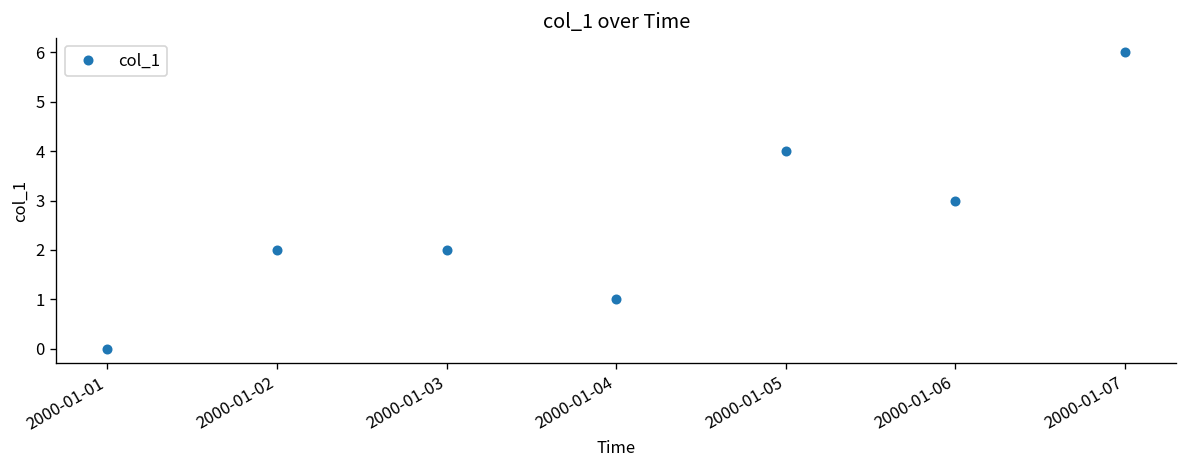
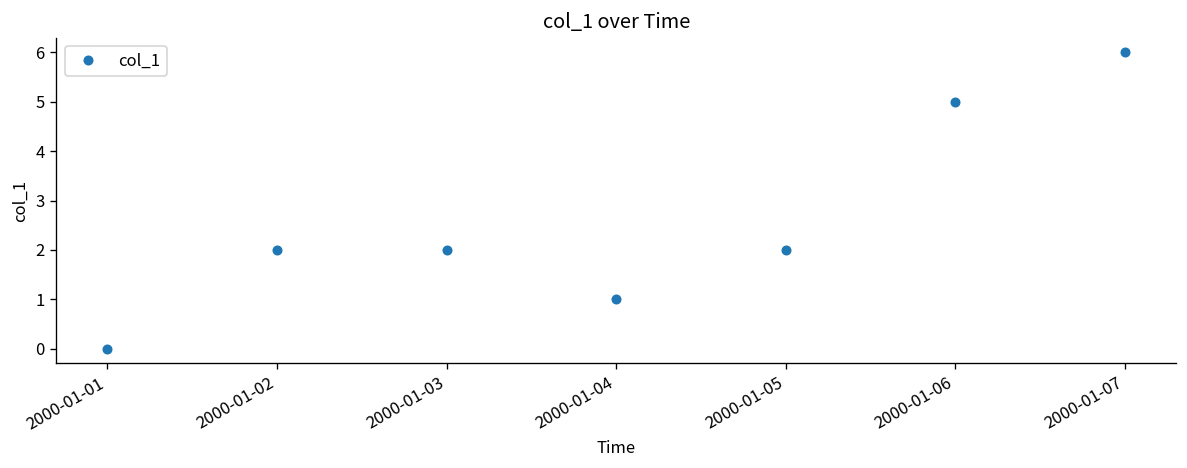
2000-01-05: 4 -> 2
2000-01-06: 3 -> 5
